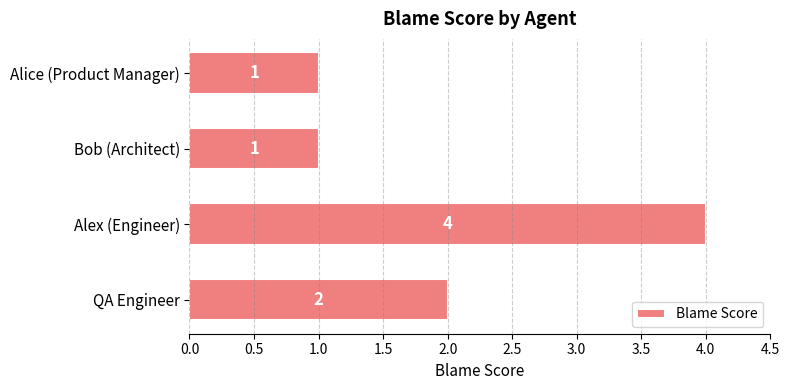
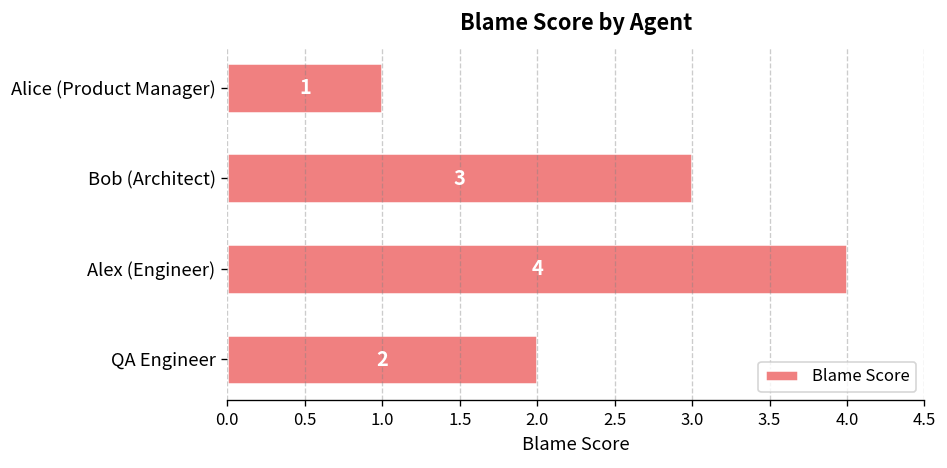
Bob (Architect): 1 -> 3
